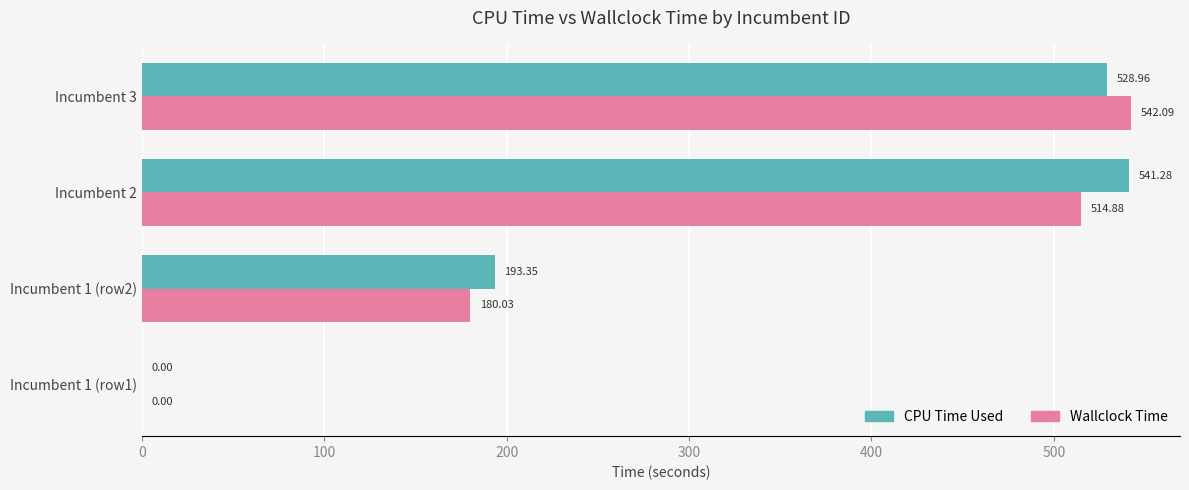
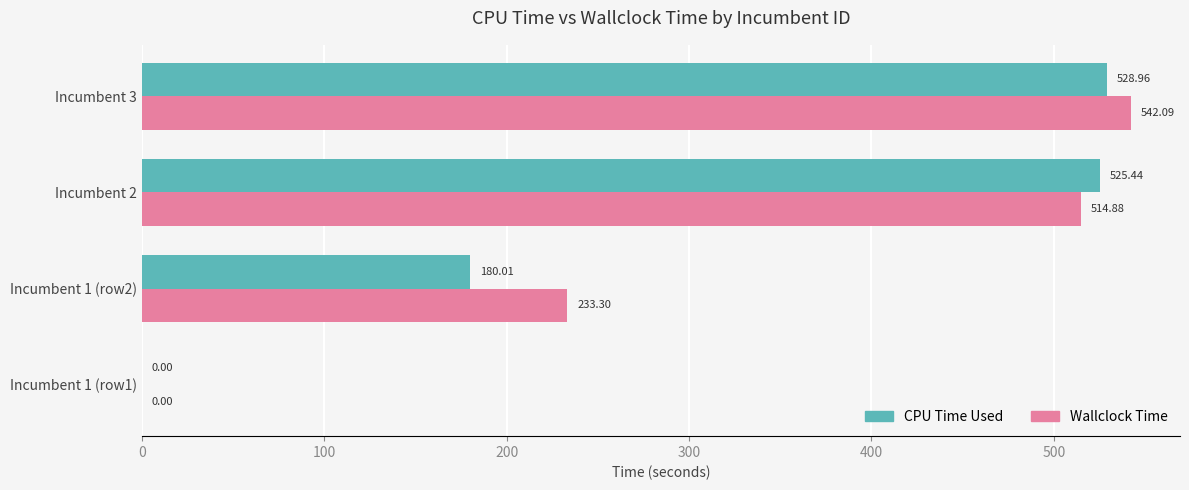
CPU Time Used, Incumbent 2: 541.28 -> 525.44
CPU Time Used, Incumbent 1 (row2): 193.35 -> 180.01
Wallclock Time, Incumbent 1 (row2): 180.03 -> 233.30
